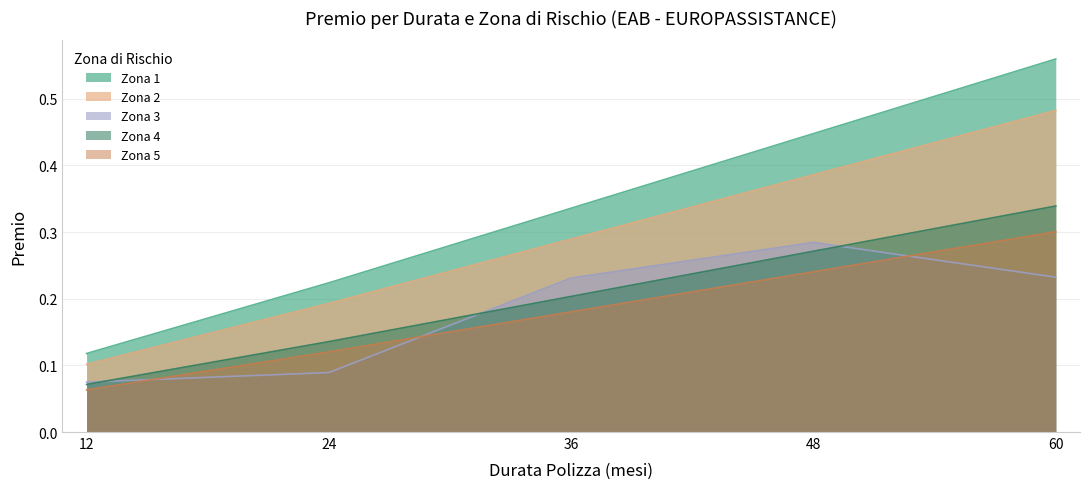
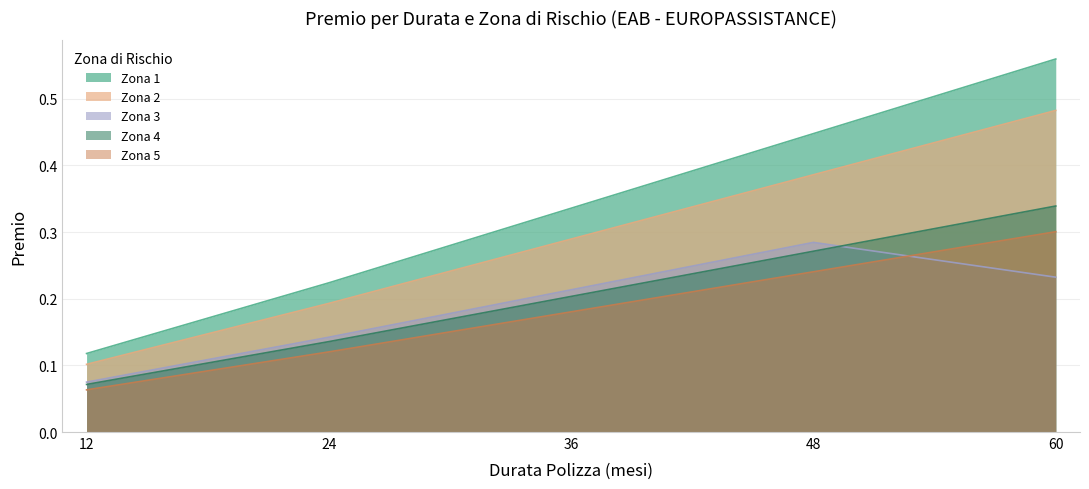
Zona 3, 24: 0.09 -> 0.14
Zona 3, 36: 0.23 -> 0.21
